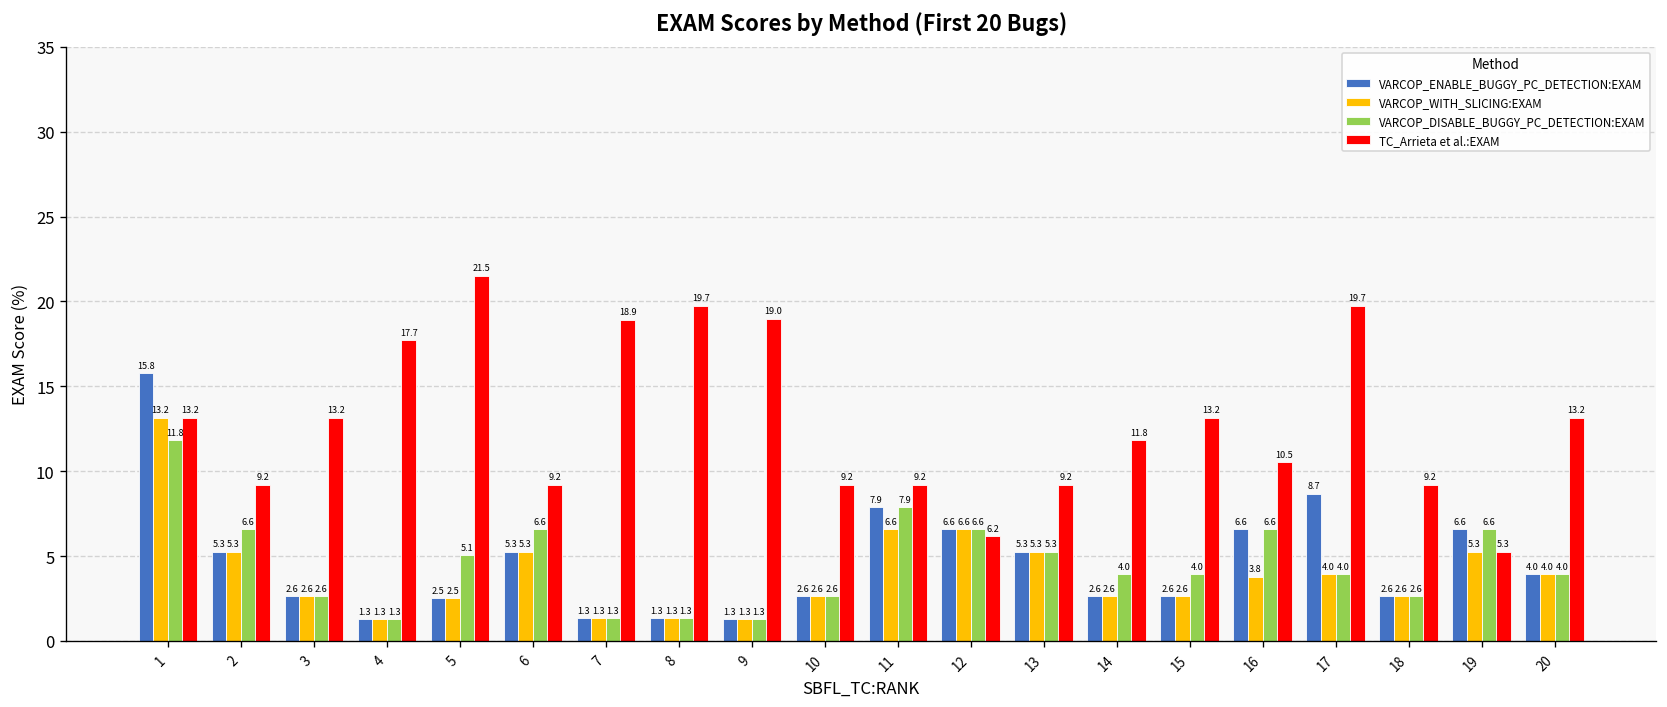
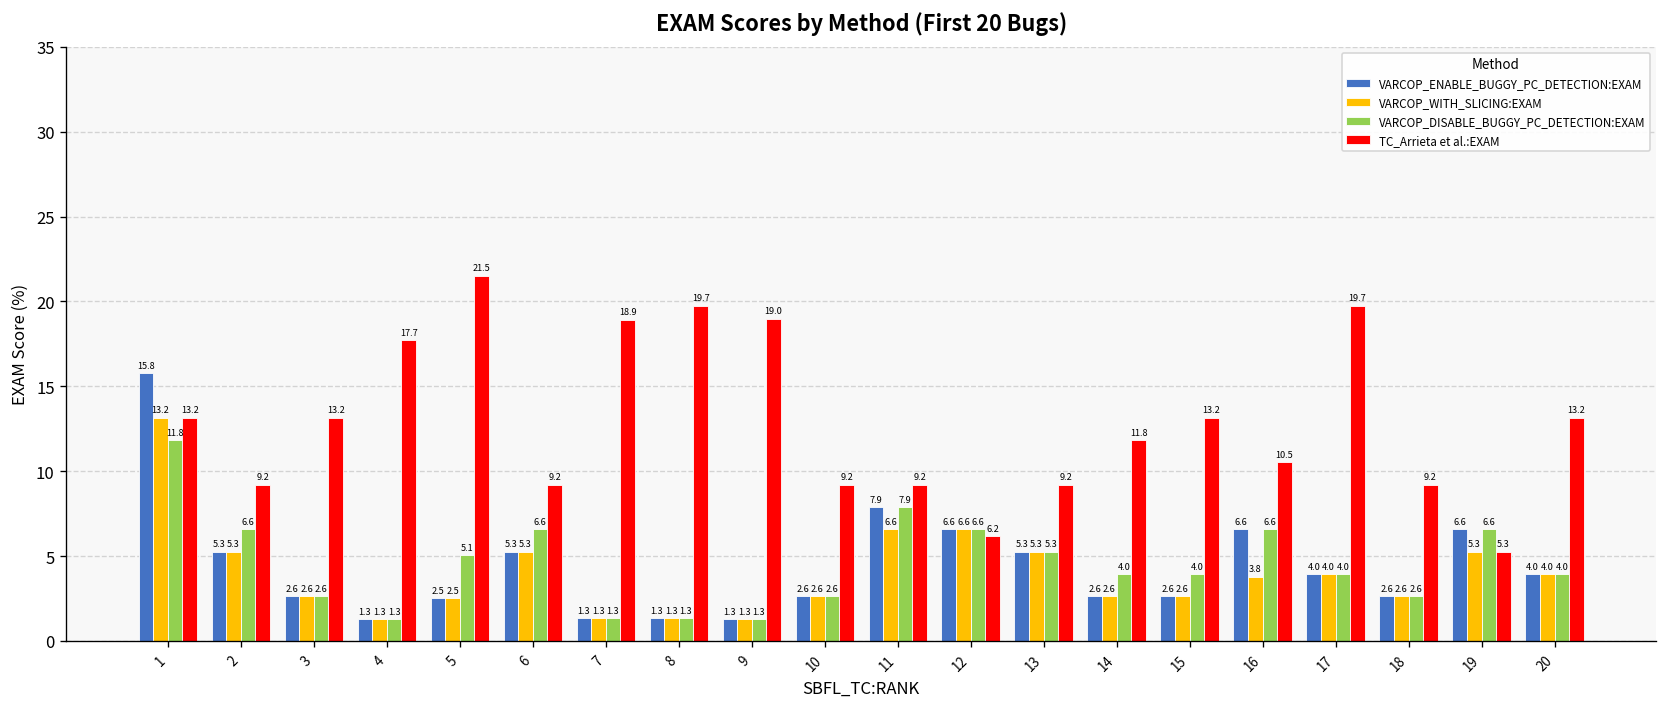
VARCOP_ENABLE_BUGGY_PC_DETECTION:EXAM, 17: 8.7 -> 4.0
